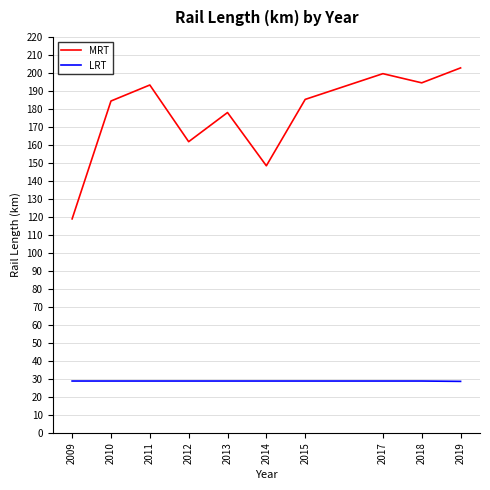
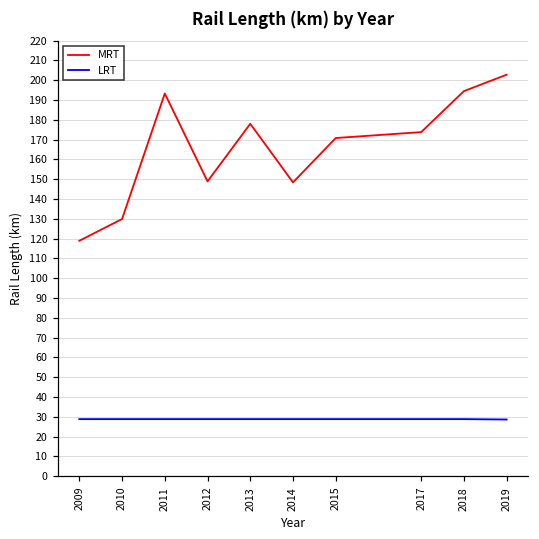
MRT, 2010: 184 -> 130
MRT, 2012: 162 -> 149
MRT, 2015: 185 -> 171
MRT, 2017: 200 -> 174
